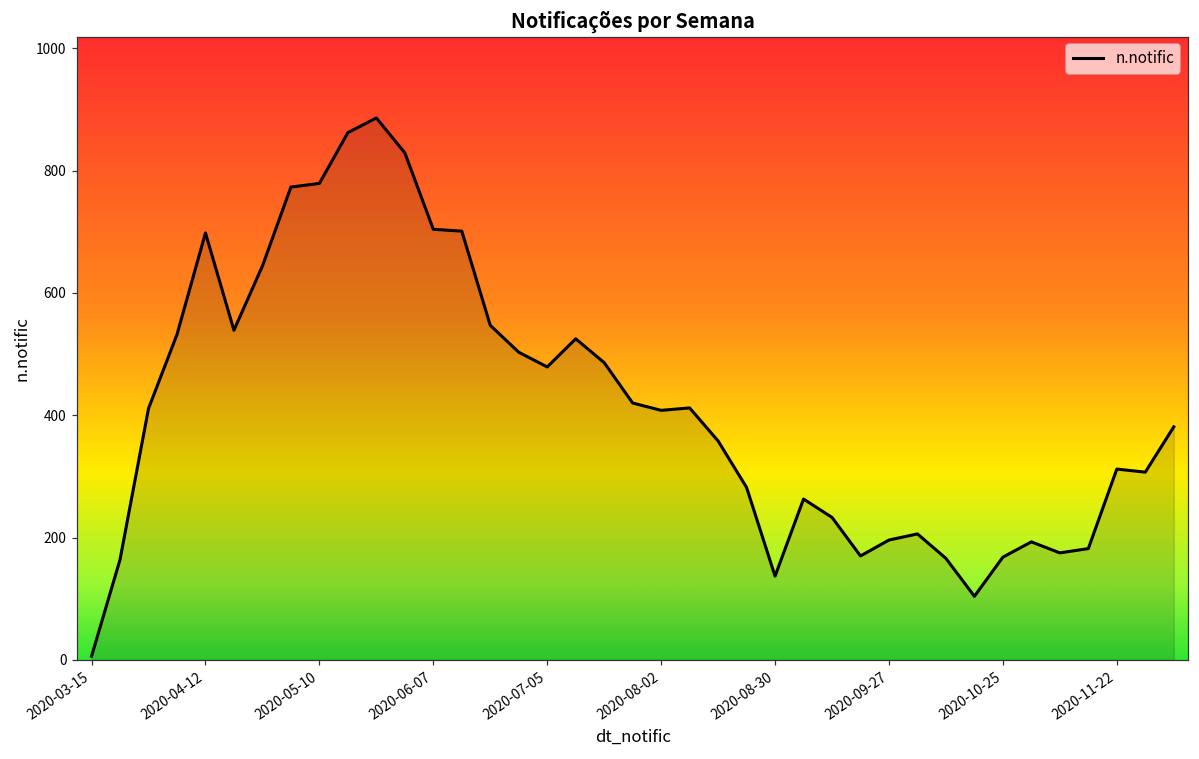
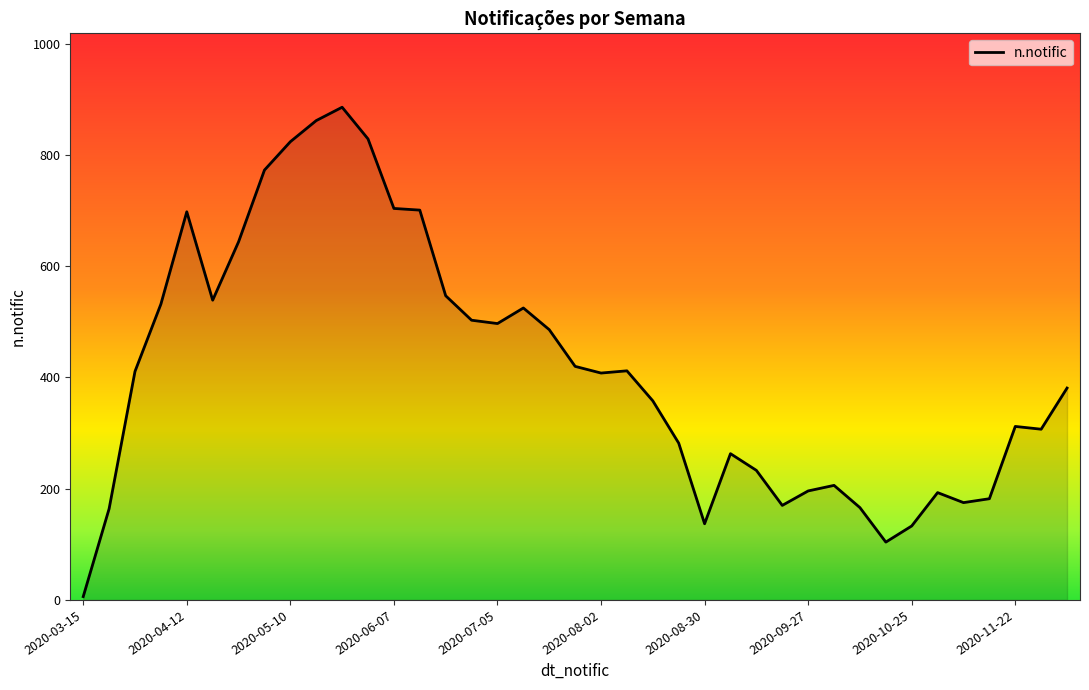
2020-05-10: 780 -> 820
2020-07-05: 480 -> 500
2020-10-25: 170 -> 130
